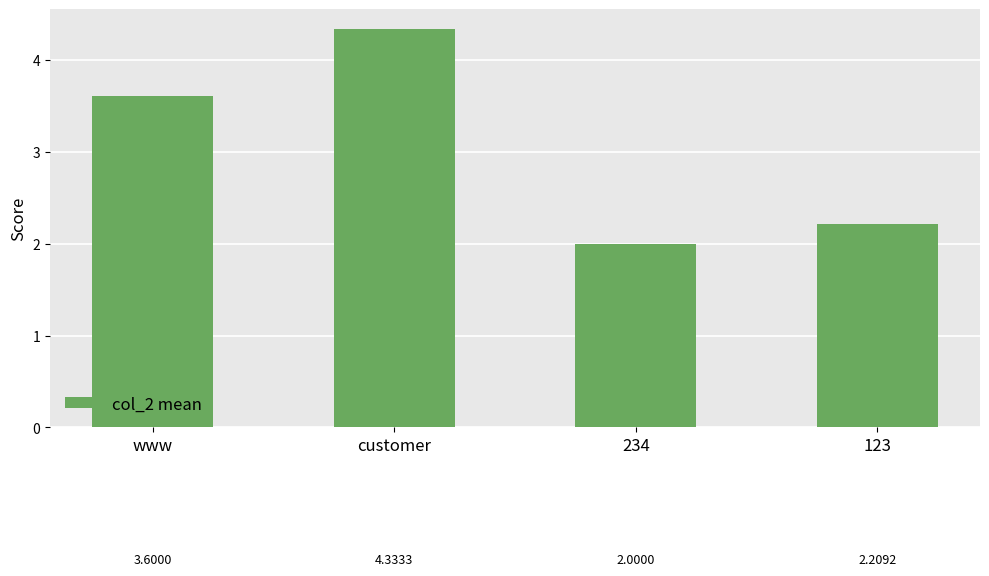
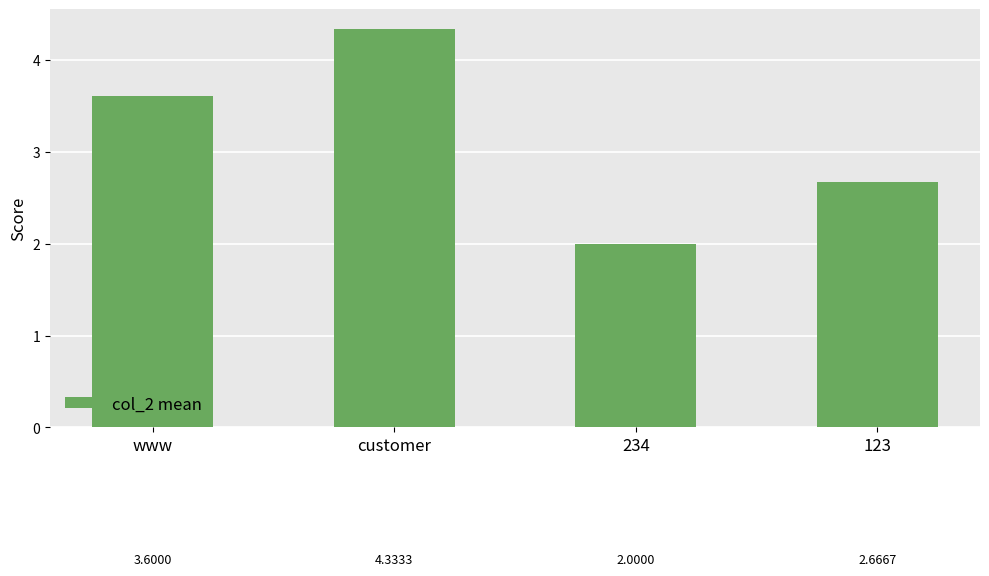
123: 2.2092 -> 2.6667
